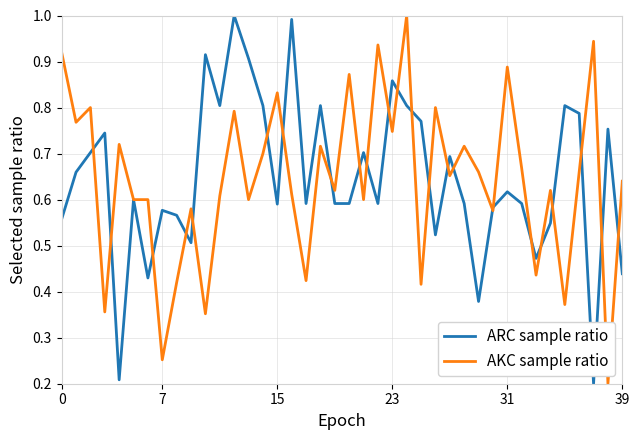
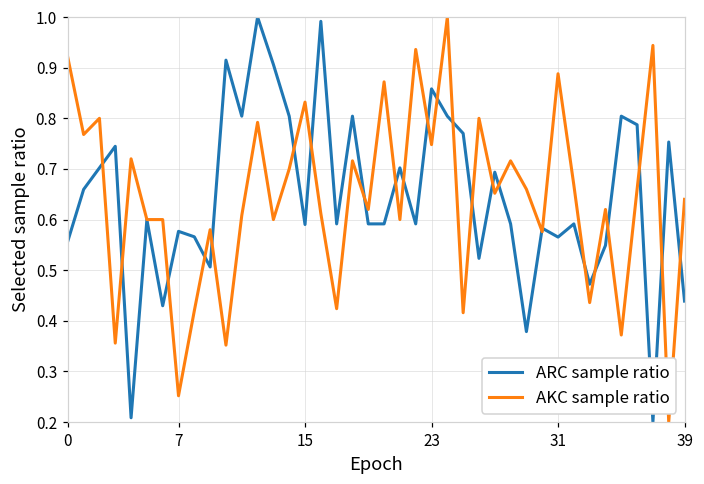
ARC sample ratio, 31: 0.62 -> 0.57
